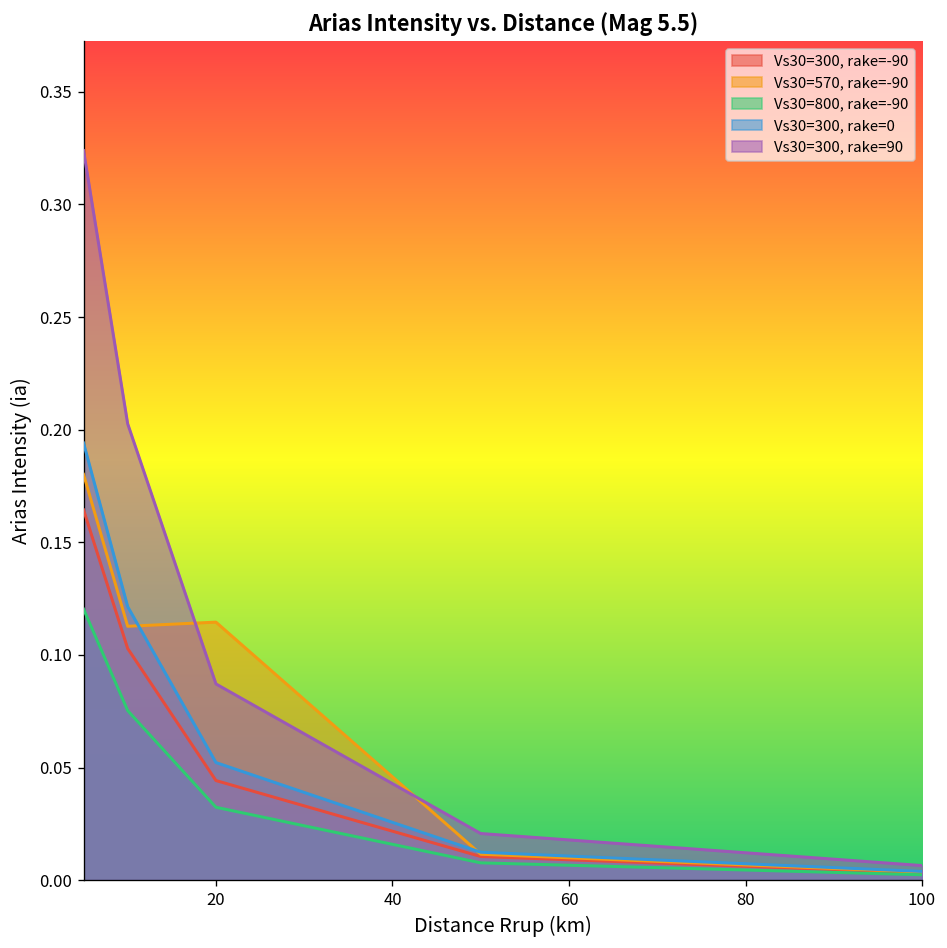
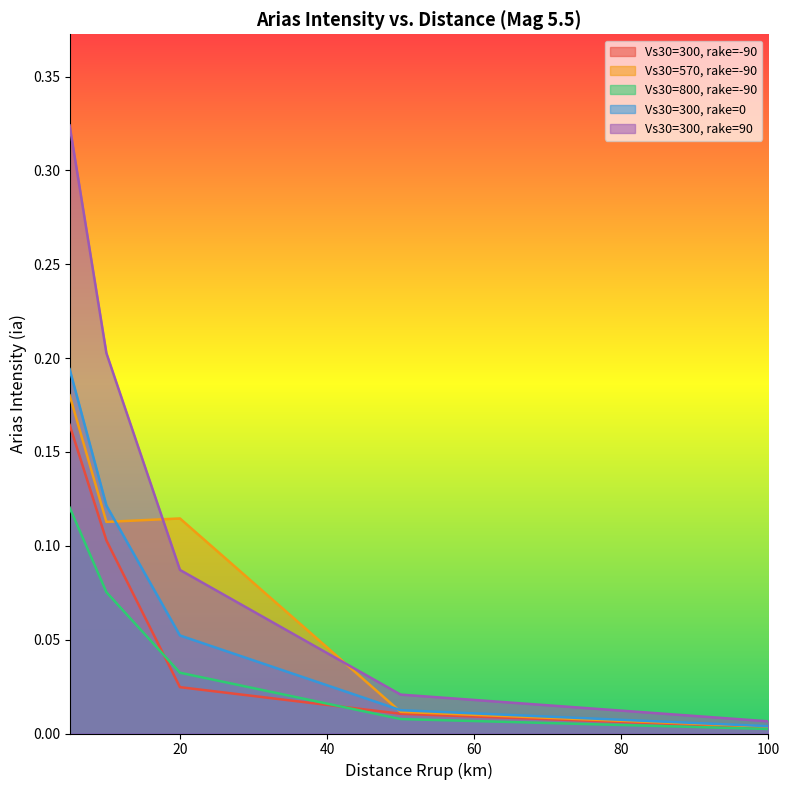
Vs30=300, rake=-90, 20: 0.044 -> 0.025
